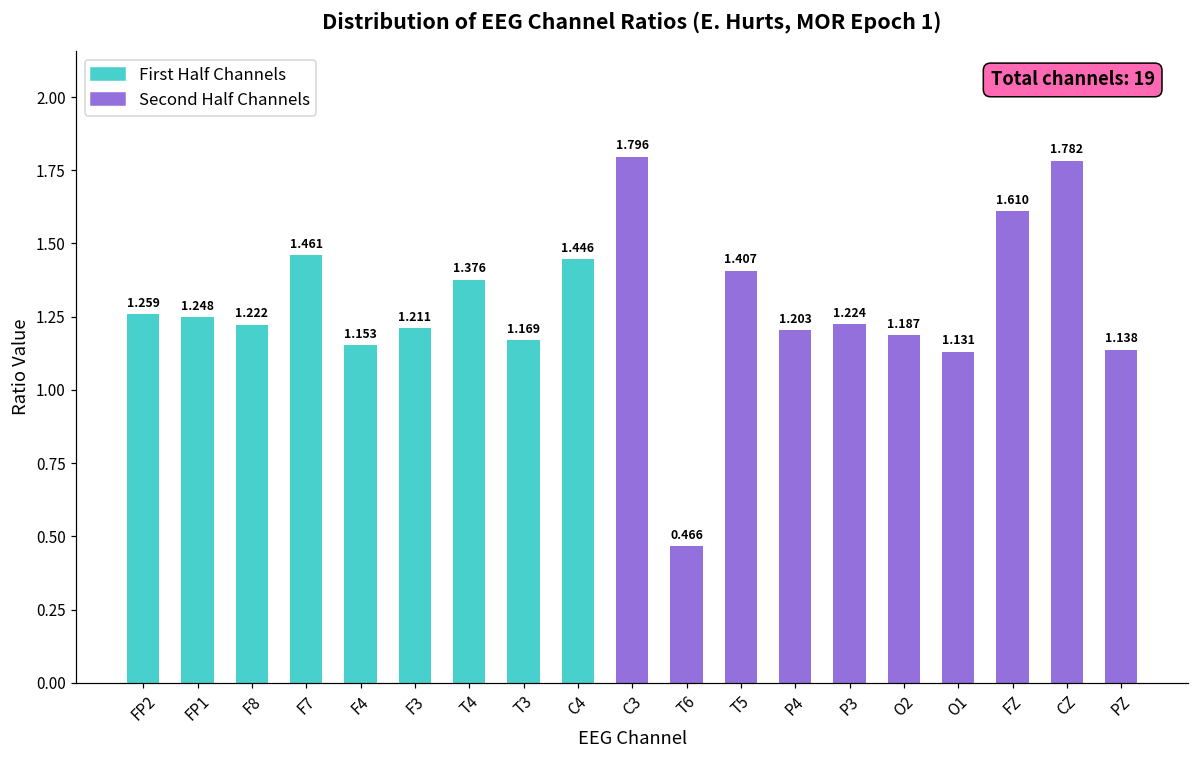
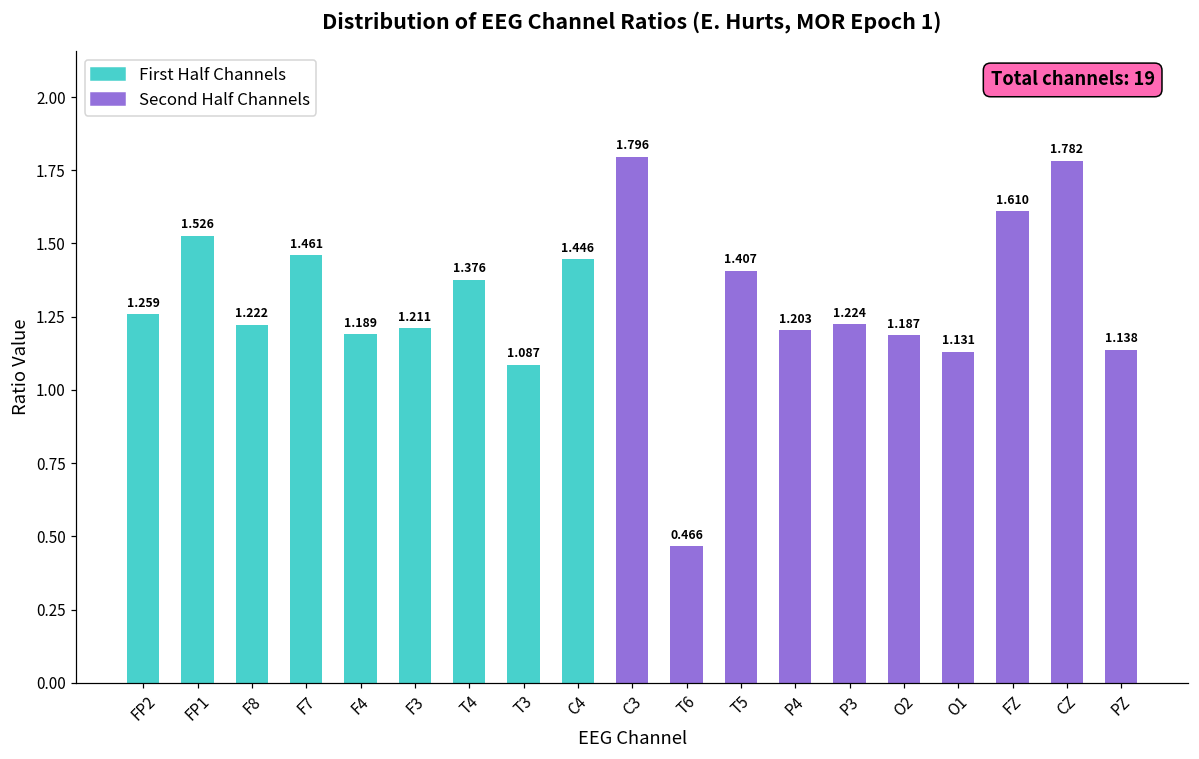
FP1: 1.248 -> 1.526
F4: 1.153 -> 1.189
T3: 1.169 -> 1.087
